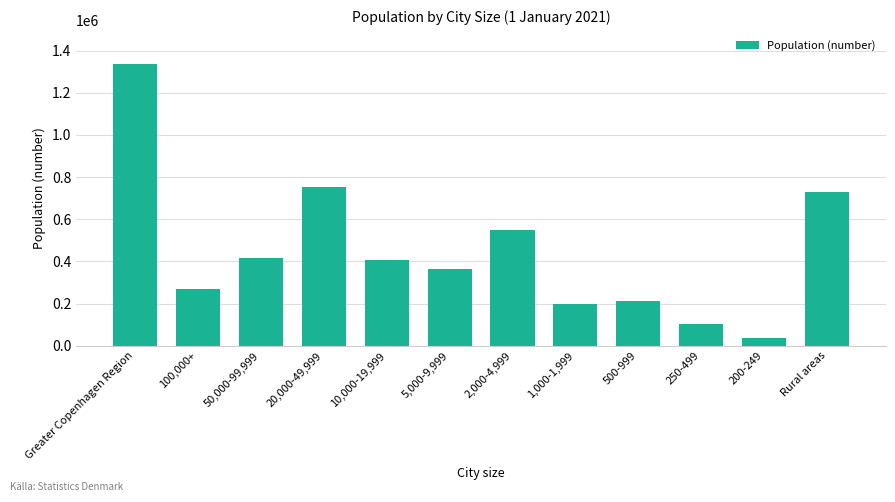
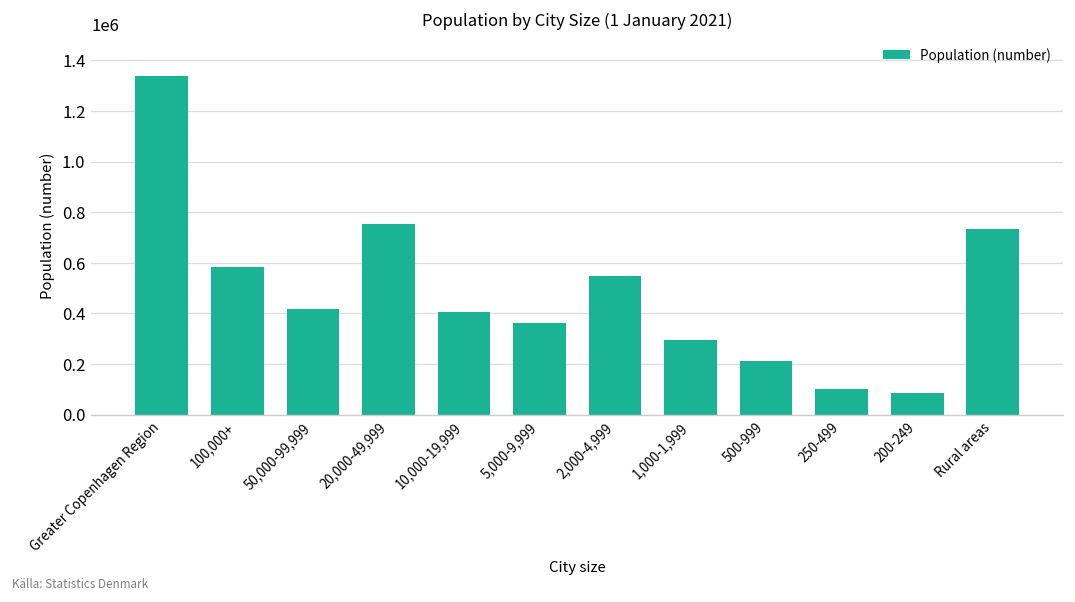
100,000+: 270000 -> 580000
1,000-1,999: 200000 -> 300000
200-249: 40000 -> 90000
